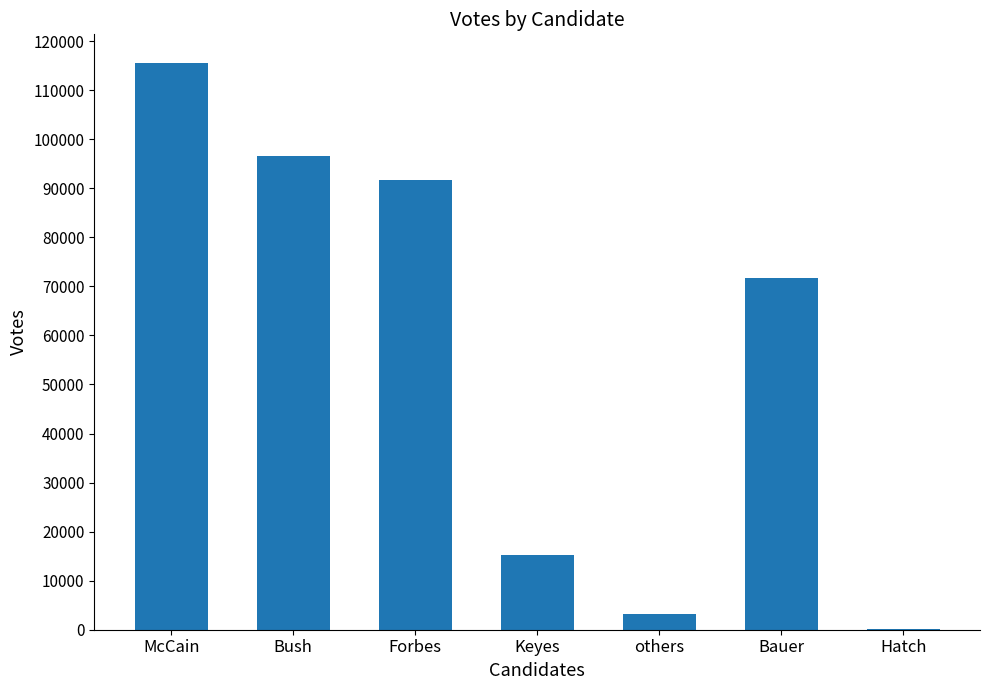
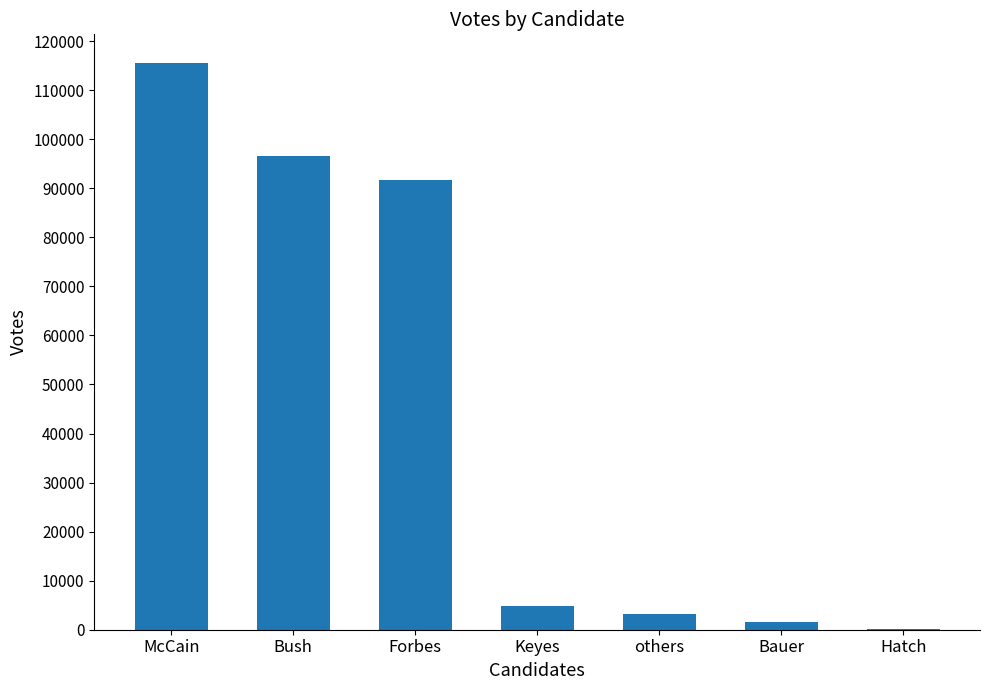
Keyes: 15000 -> 5000
Bauer: 72000 -> 2000
